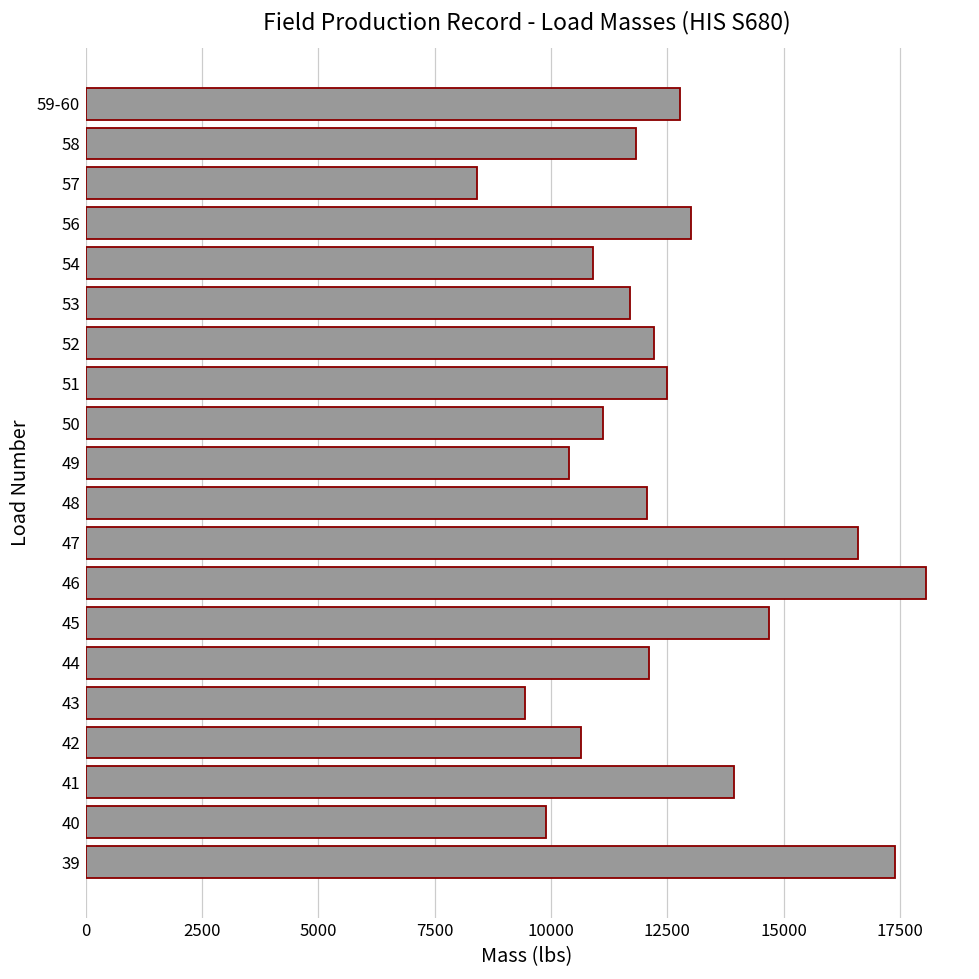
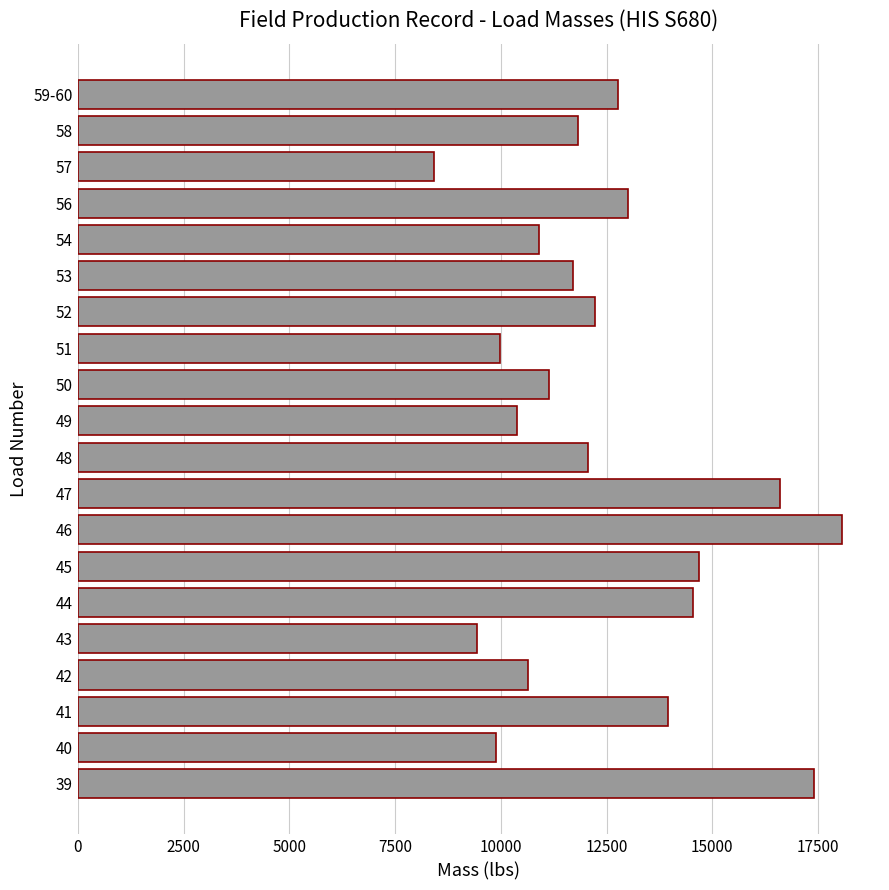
51: 12500 -> 10000
44: 12100 -> 14500
